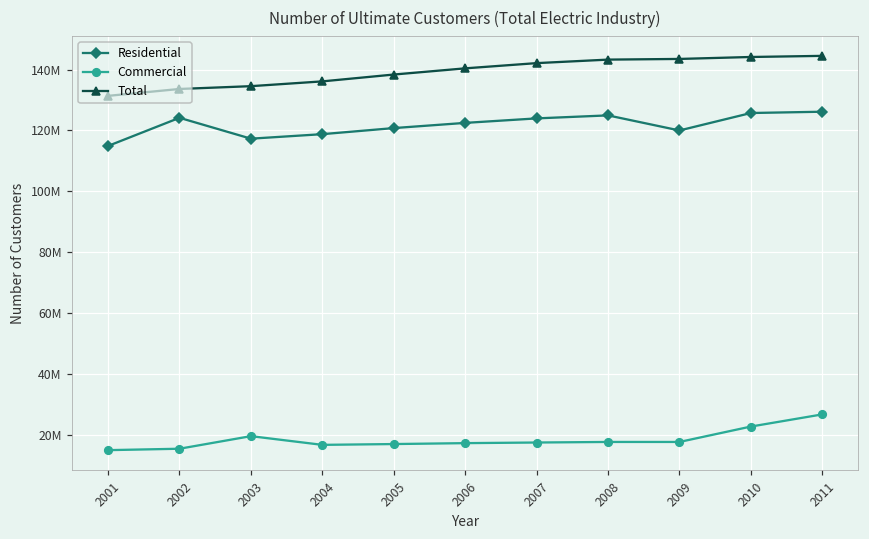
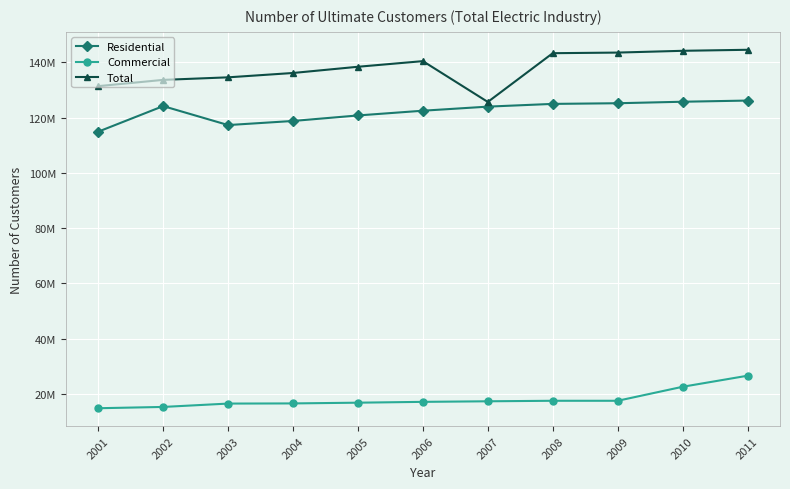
Commercial, 2003: 19000000 -> 17000000
Total, 2007: 142000000 -> 126000000
Residential, 2009: 120000000 -> 125000000
